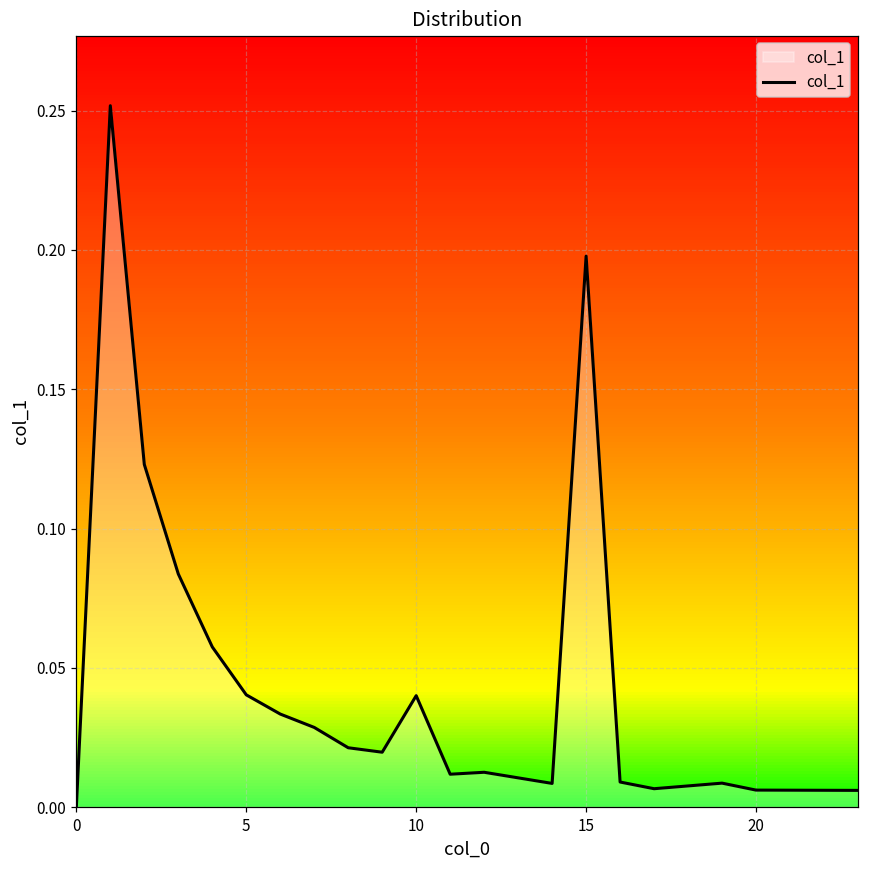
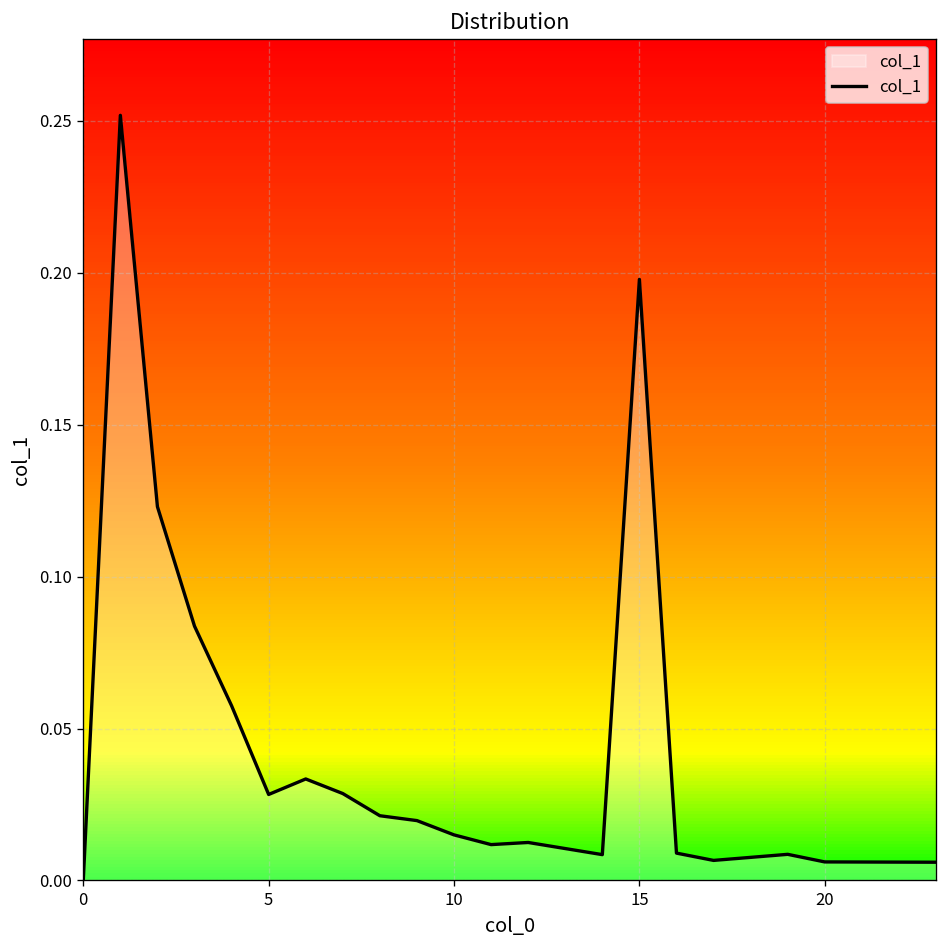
5: 0.040 -> 0.028
10: 0.040 -> 0.015
